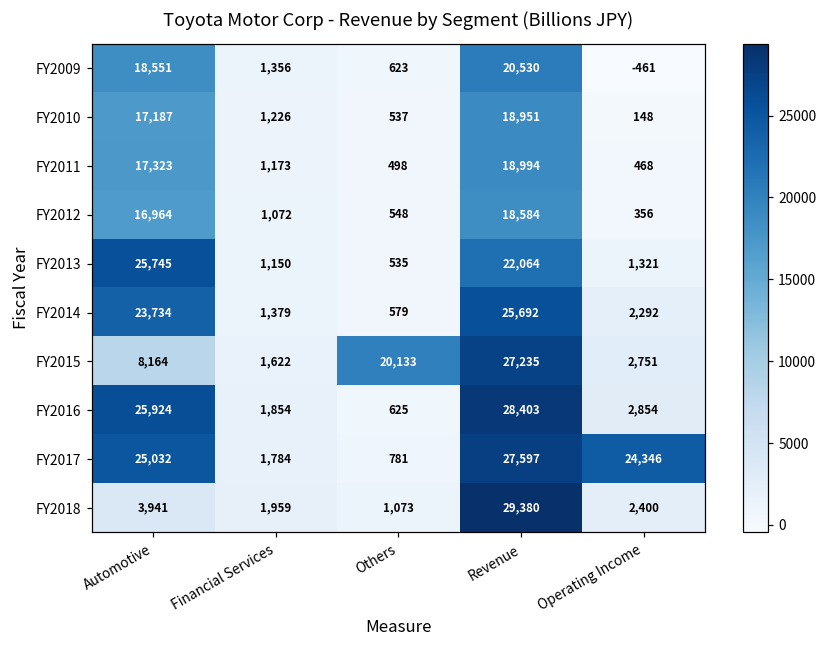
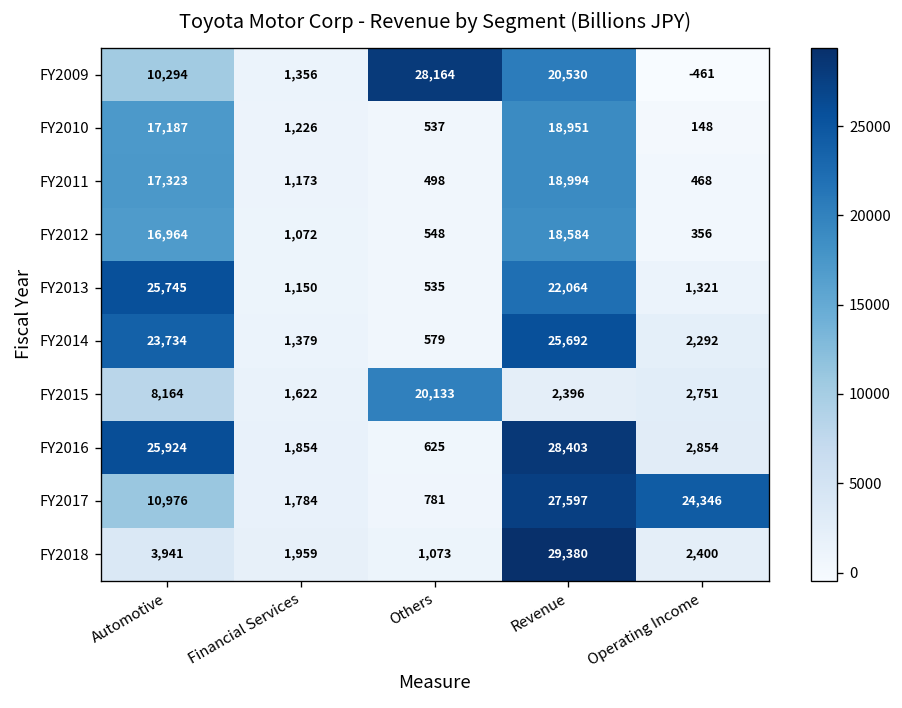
FY2009, Automotive: 18,551 -> 10,294
FY2009, Others: 623 -> 28,164
FY2015, Revenue: 27,235 -> 2,396
FY2017, Automotive: 25,032 -> 10,976
